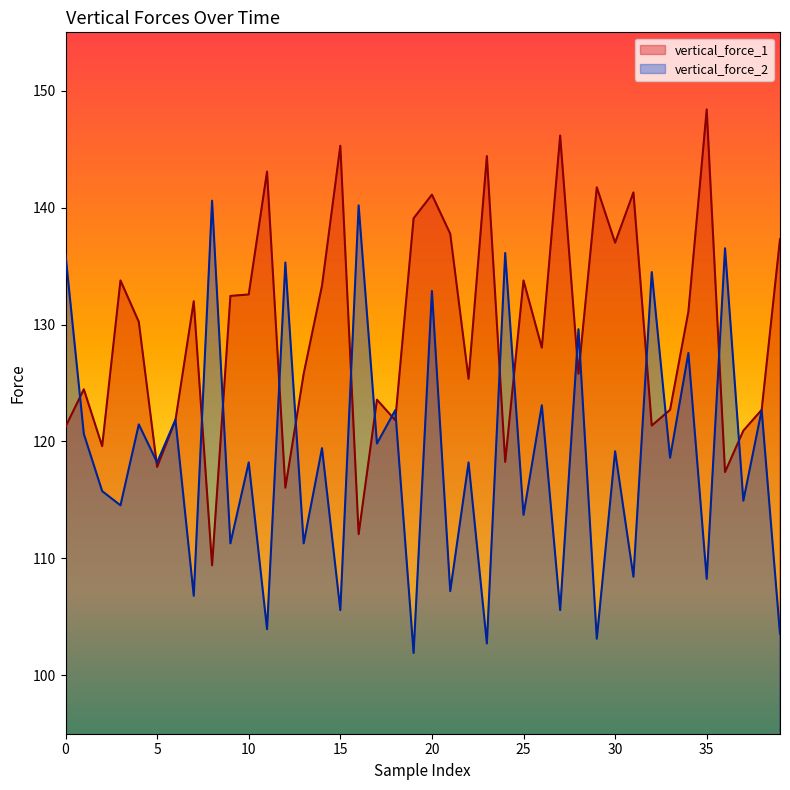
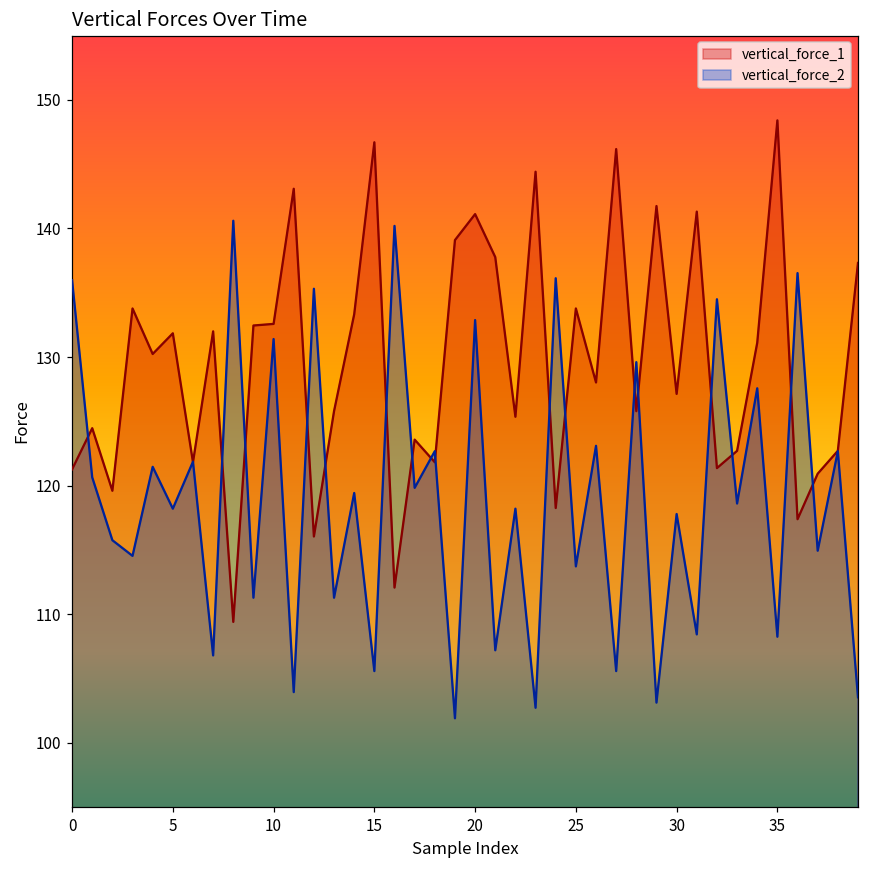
vertical_force_1, 5: 117.8 -> 131.8
vertical_force_2, 10: 118.2 -> 131.4
vertical_force_1, 15: 145.3 -> 146.7
vertical_force_1, 30: 137.0 -> 127.1
vertical_force_2, 30: 119.2 -> 117.8
